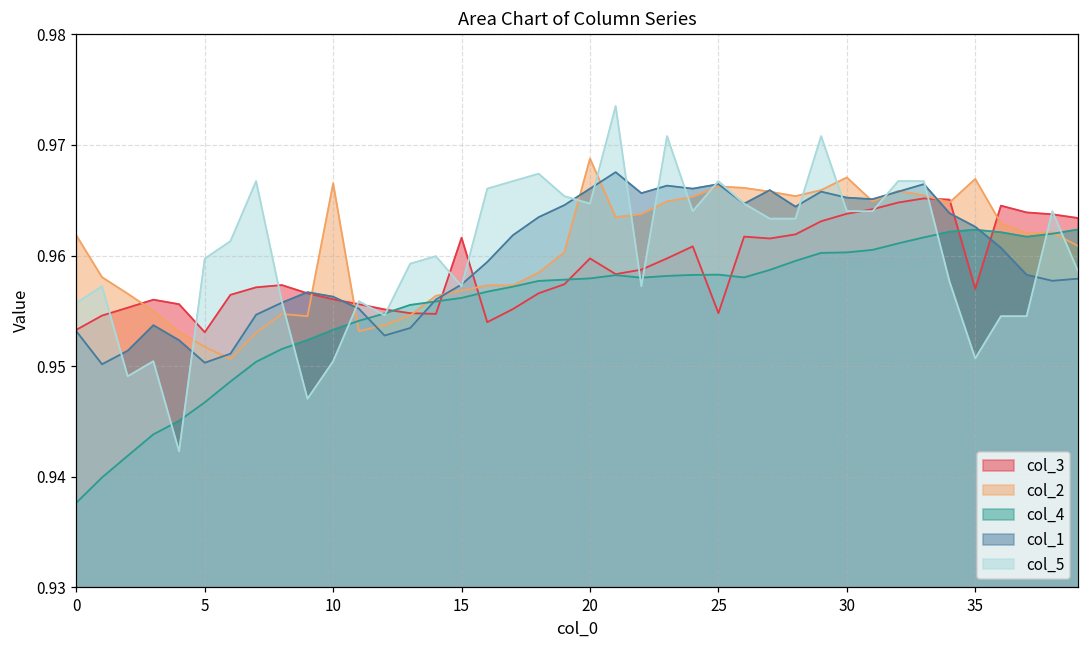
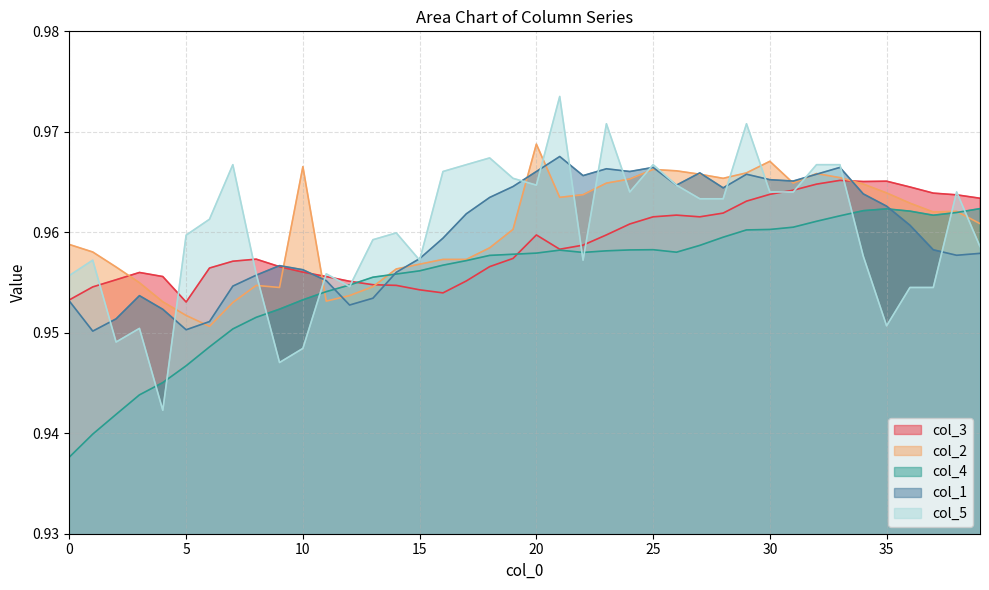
col_2, 0: 0.9618 -> 0.9588
col_5, 10: 0.9504 -> 0.9484
col_3, 15: 0.9616 -> 0.9543
col_3, 25: 0.9548 -> 0.9615
col_3, 35: 0.9570 -> 0.9651
col_2, 35: 0.9669 -> 0.9639
